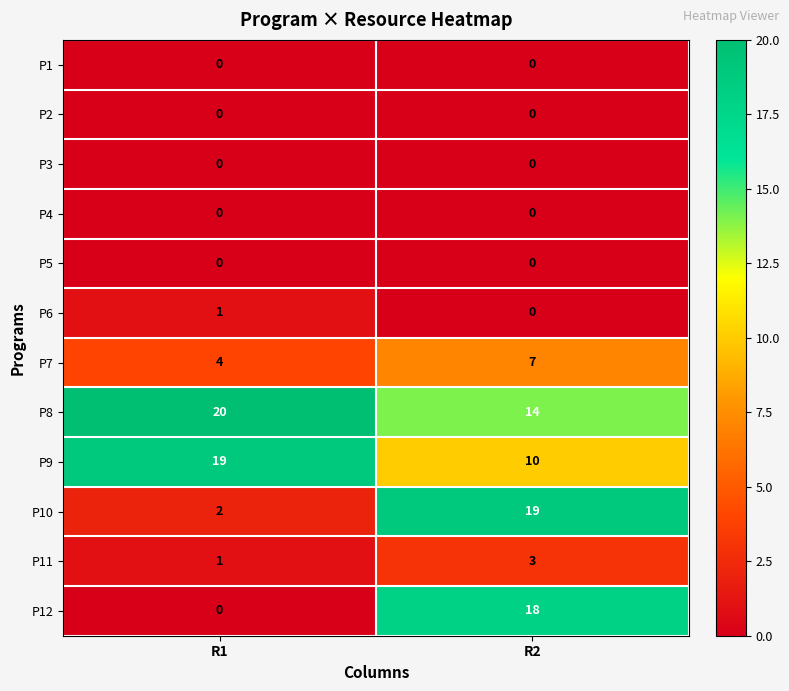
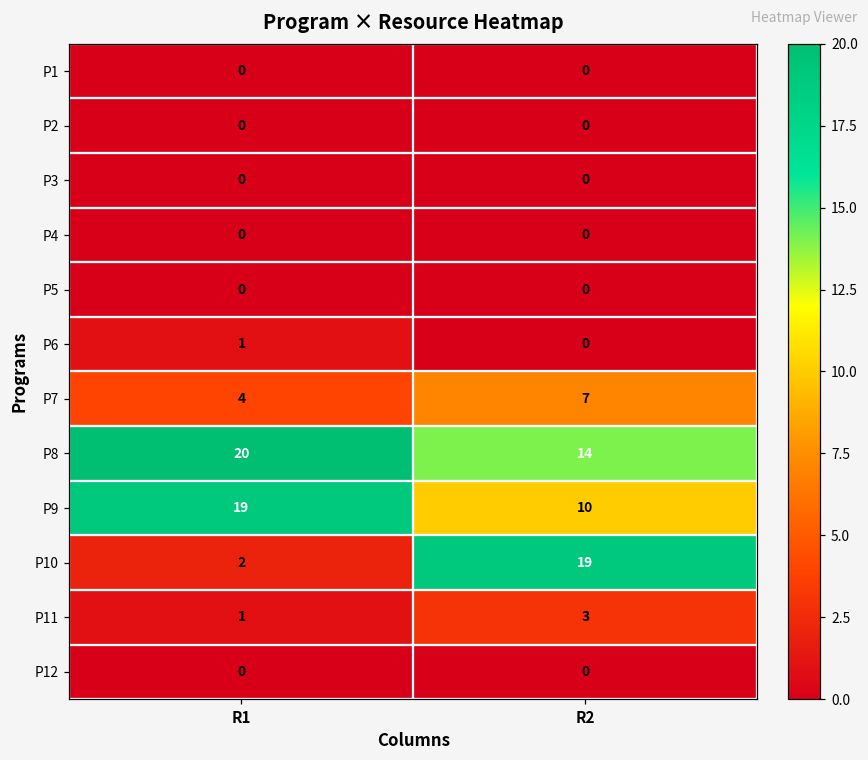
P12, R2: 18 -> 0
